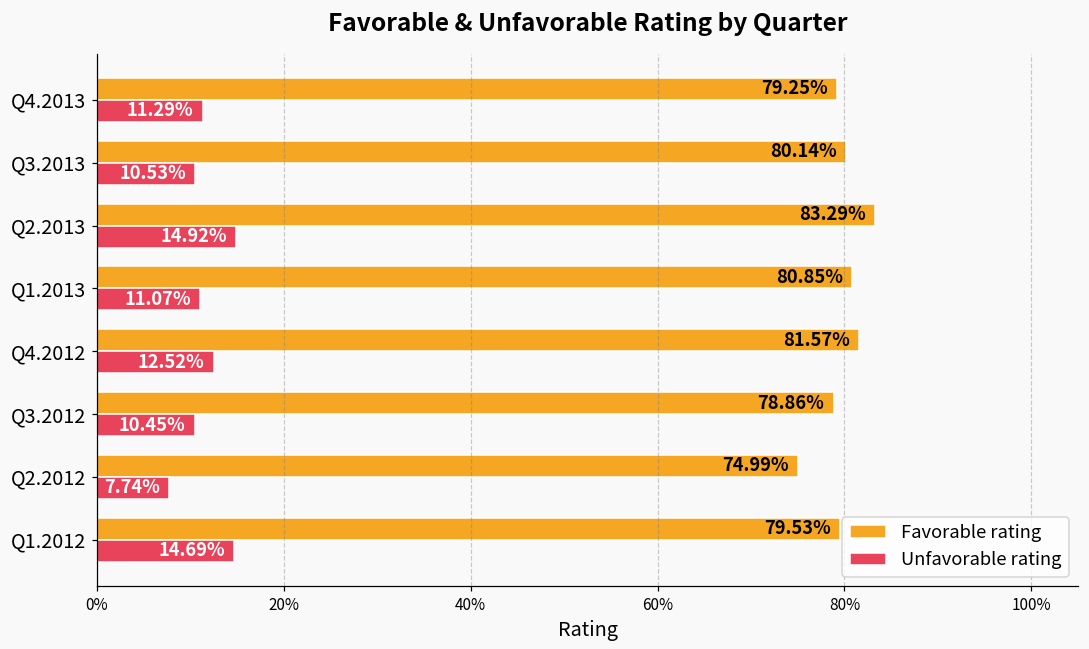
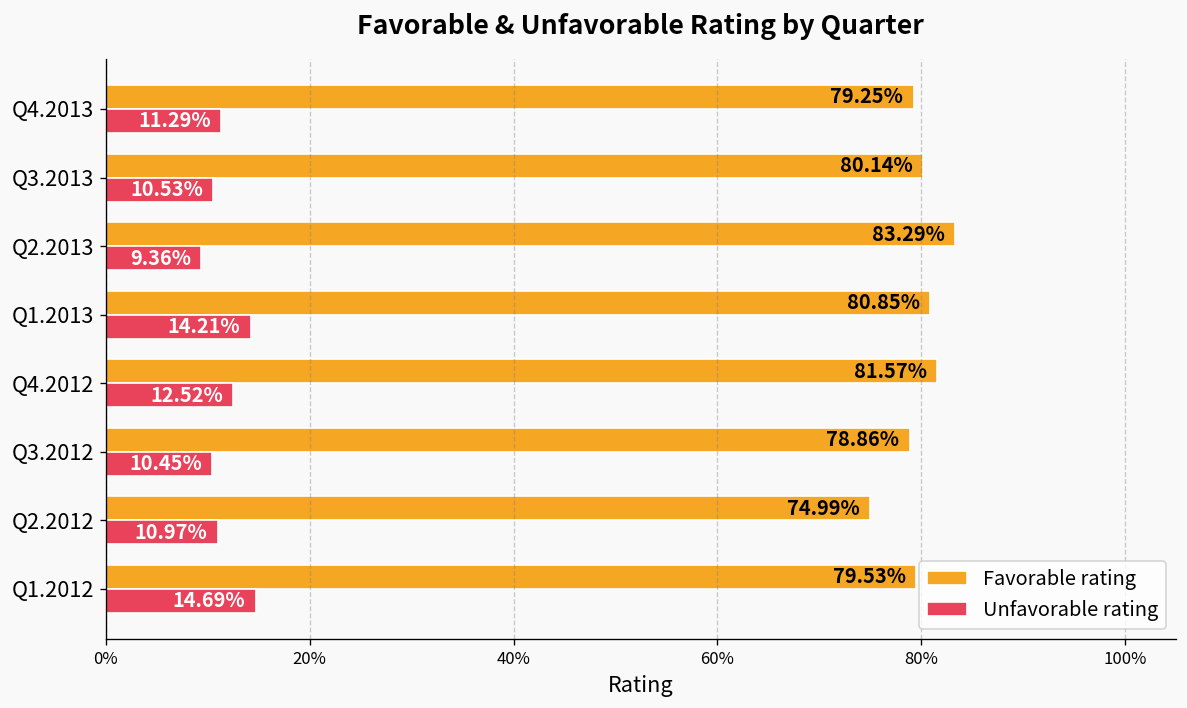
Unfavorable rating, Q2.2013: 14.92% -> 9.36%
Unfavorable rating, Q1.2013: 11.07% -> 14.21%
Unfavorable rating, Q2.2012: 7.74% -> 10.97%
